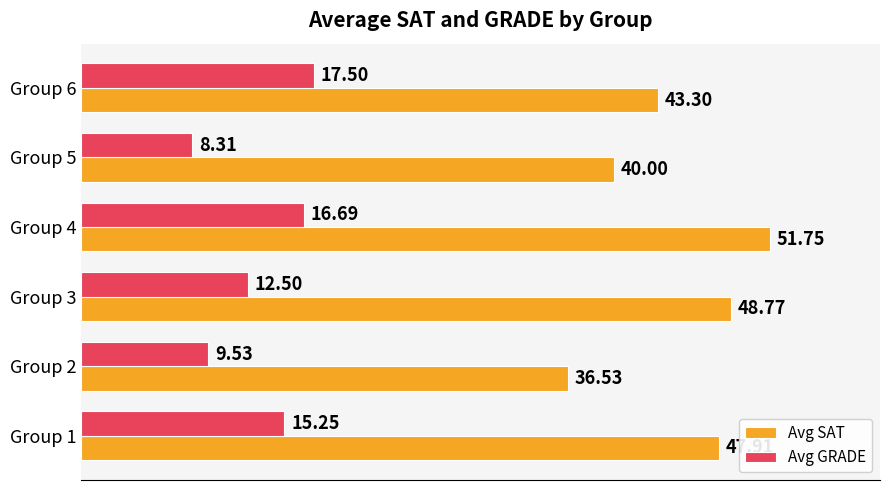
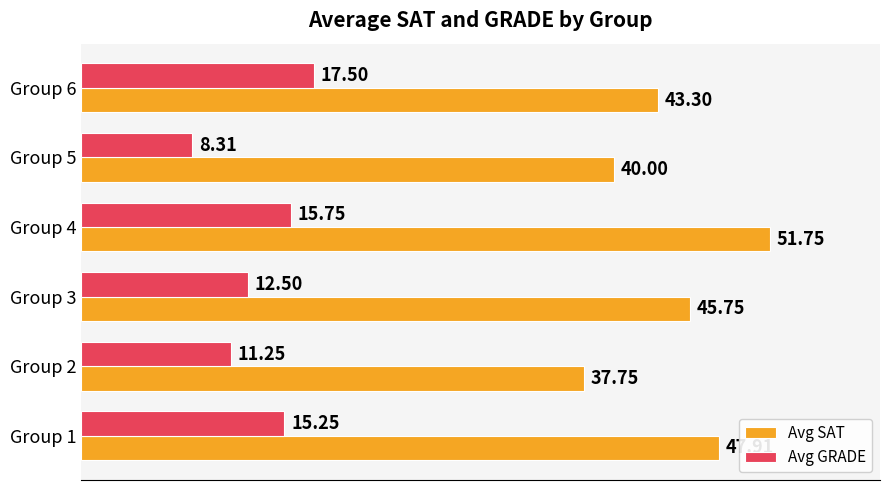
Avg GRADE, Group 4: 16.69 -> 15.75
Avg SAT, Group 3: 48.77 -> 45.75
Avg GRADE, Group 2: 9.53 -> 11.25
Avg SAT, Group 2: 36.53 -> 37.75
